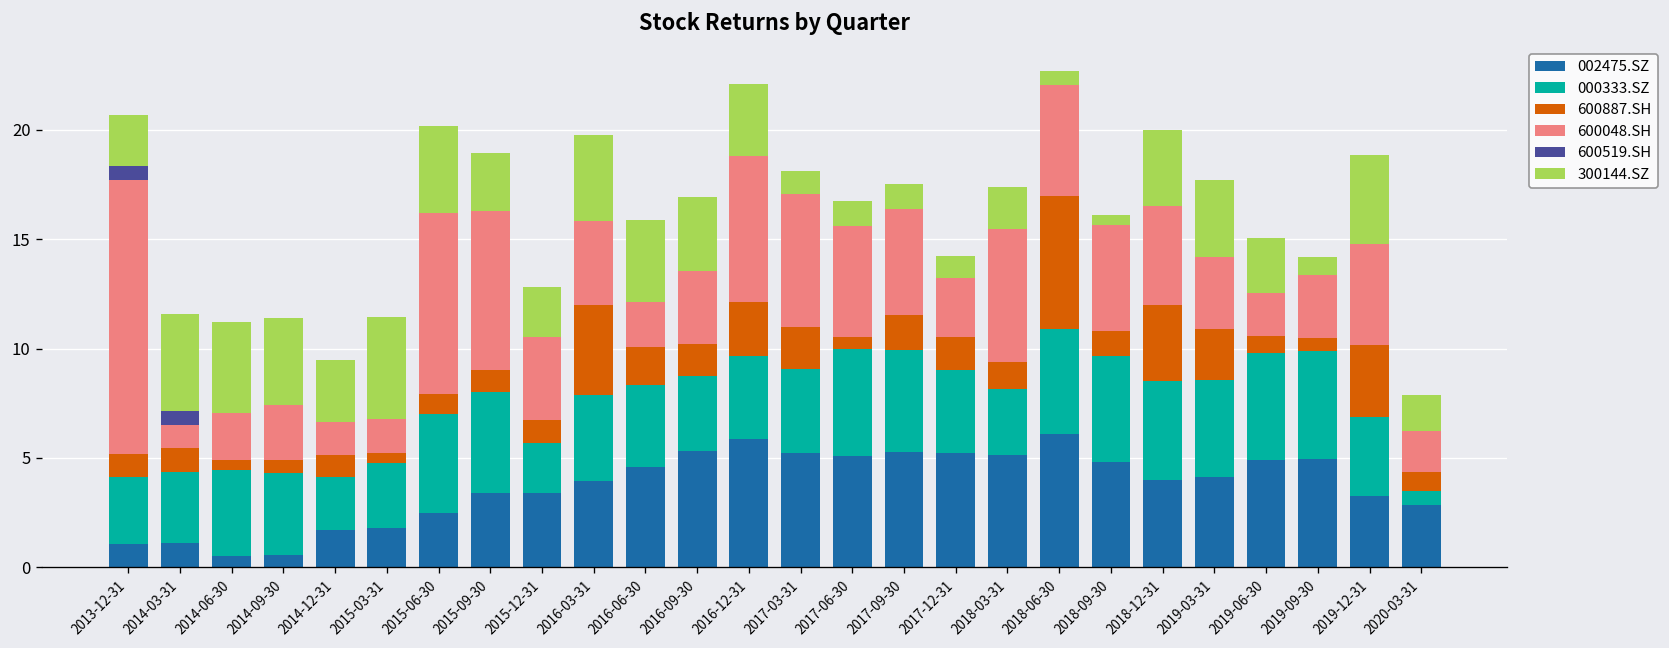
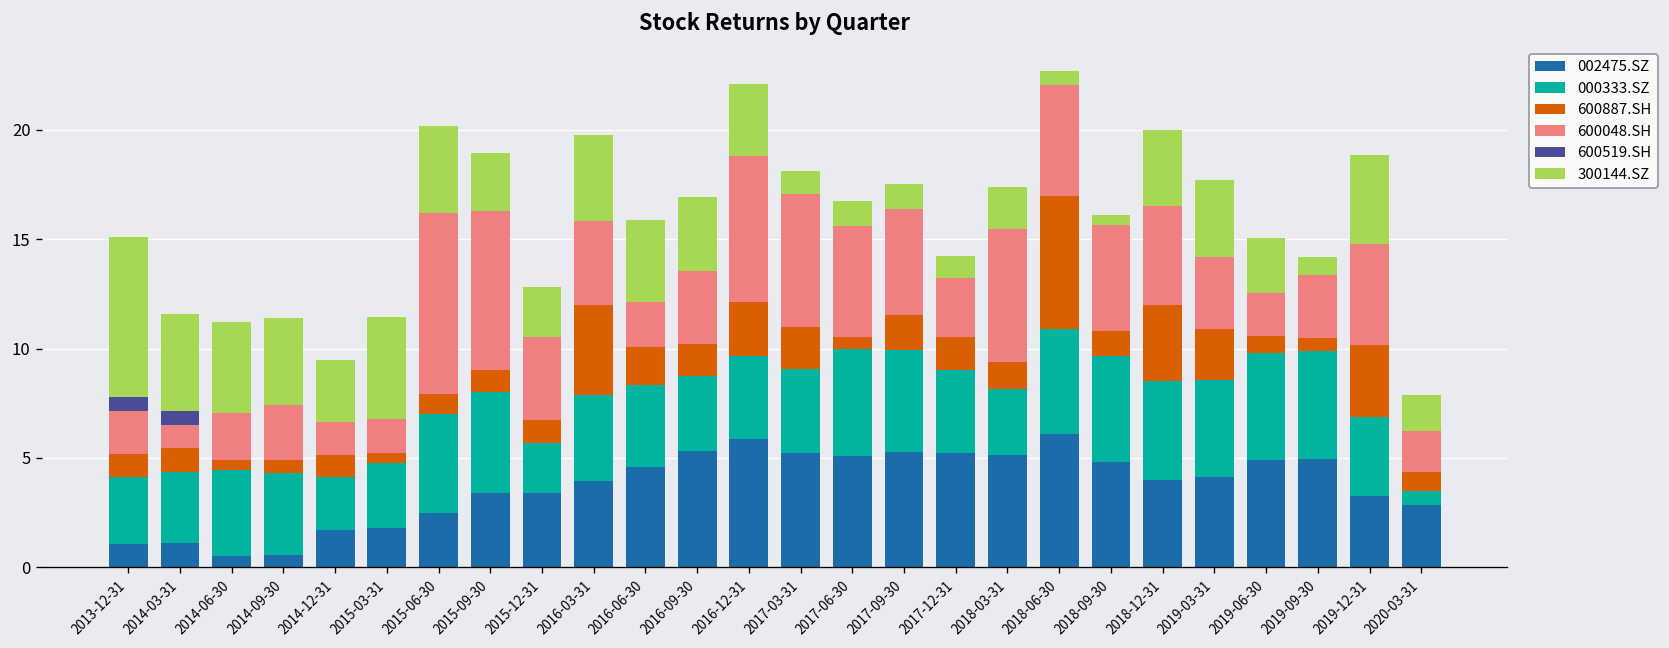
600048.SH, 2013-12-31: 12.5 -> 2.0
300144.SZ, 2013-12-31: 2.4 -> 7.3
